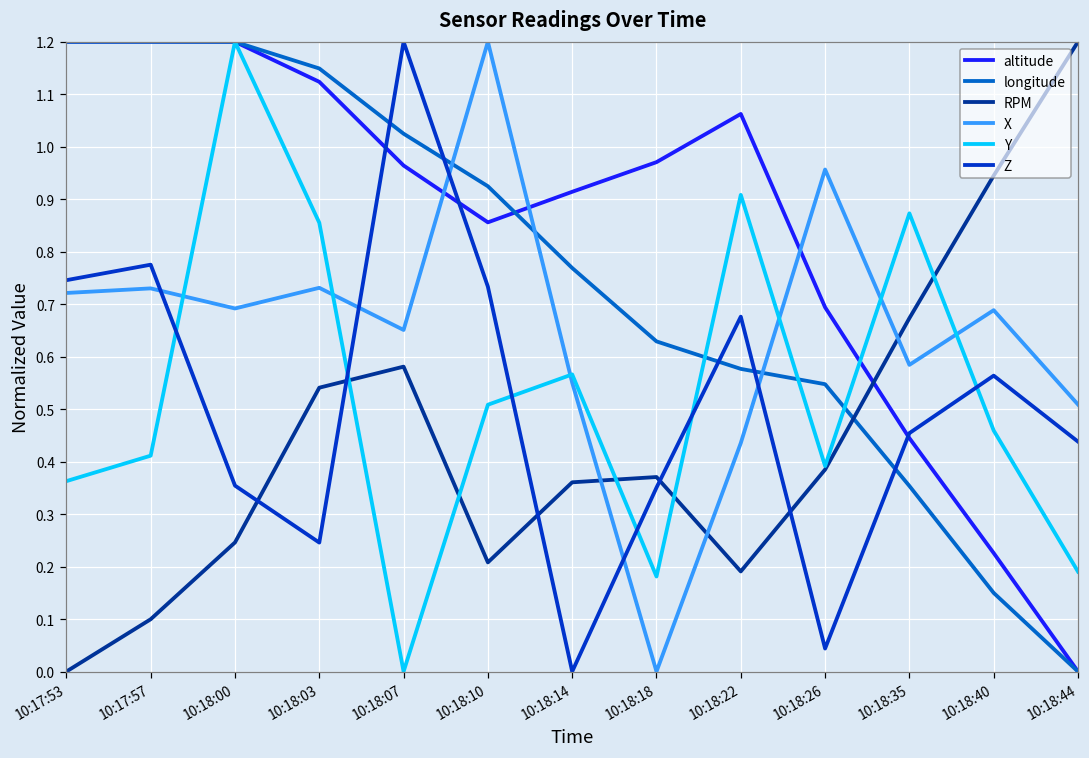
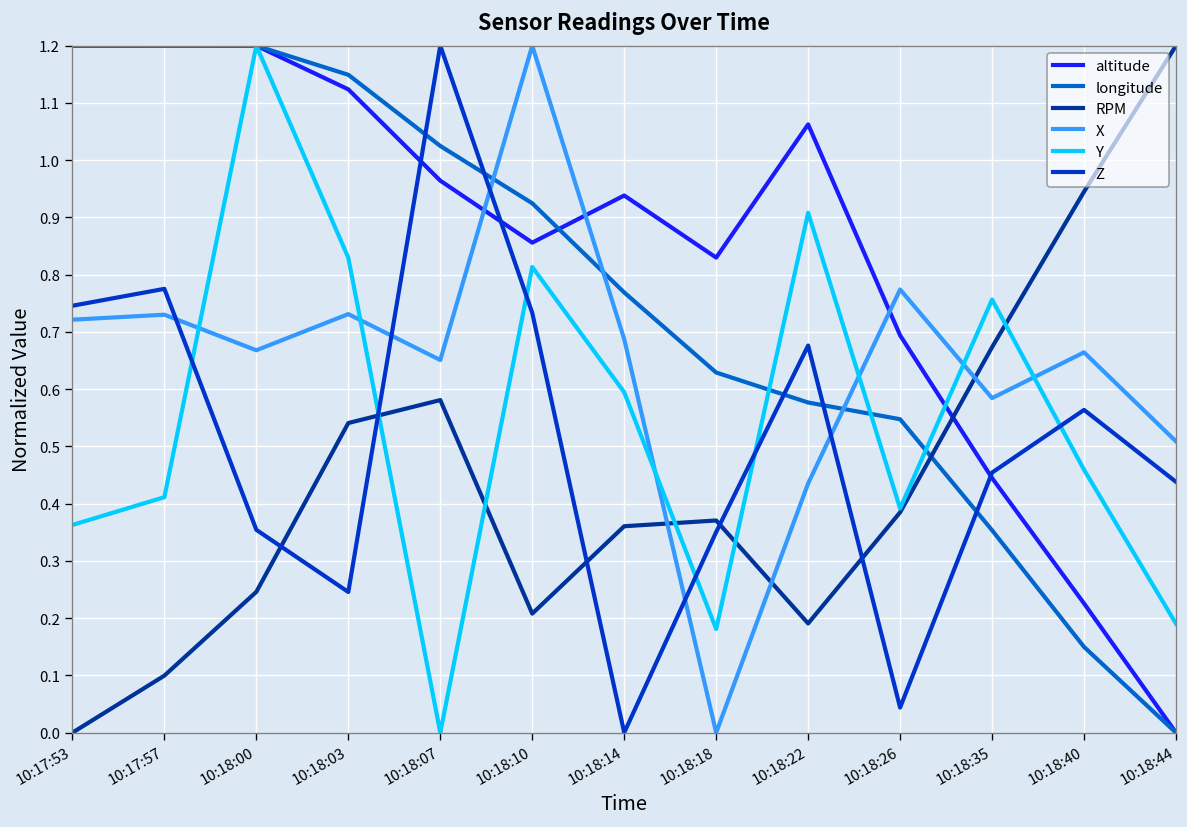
X, 10:18:00: 0.69 -> 0.67
Y, 10:18:03: 0.86 -> 0.83
Y, 10:18:10: 0.51 -> 0.81
altitude, 10:18:14: 0.91 -> 0.94
X, 10:18:14: 0.55 -> 0.69
Y, 10:18:14: 0.57 -> 0.59
altitude, 10:18:18: 0.97 -> 0.83
X, 10:18:26: 0.96 -> 0.77
Y, 10:18:35: 0.87 -> 0.76
X, 10:18:40: 0.69 -> 0.66
